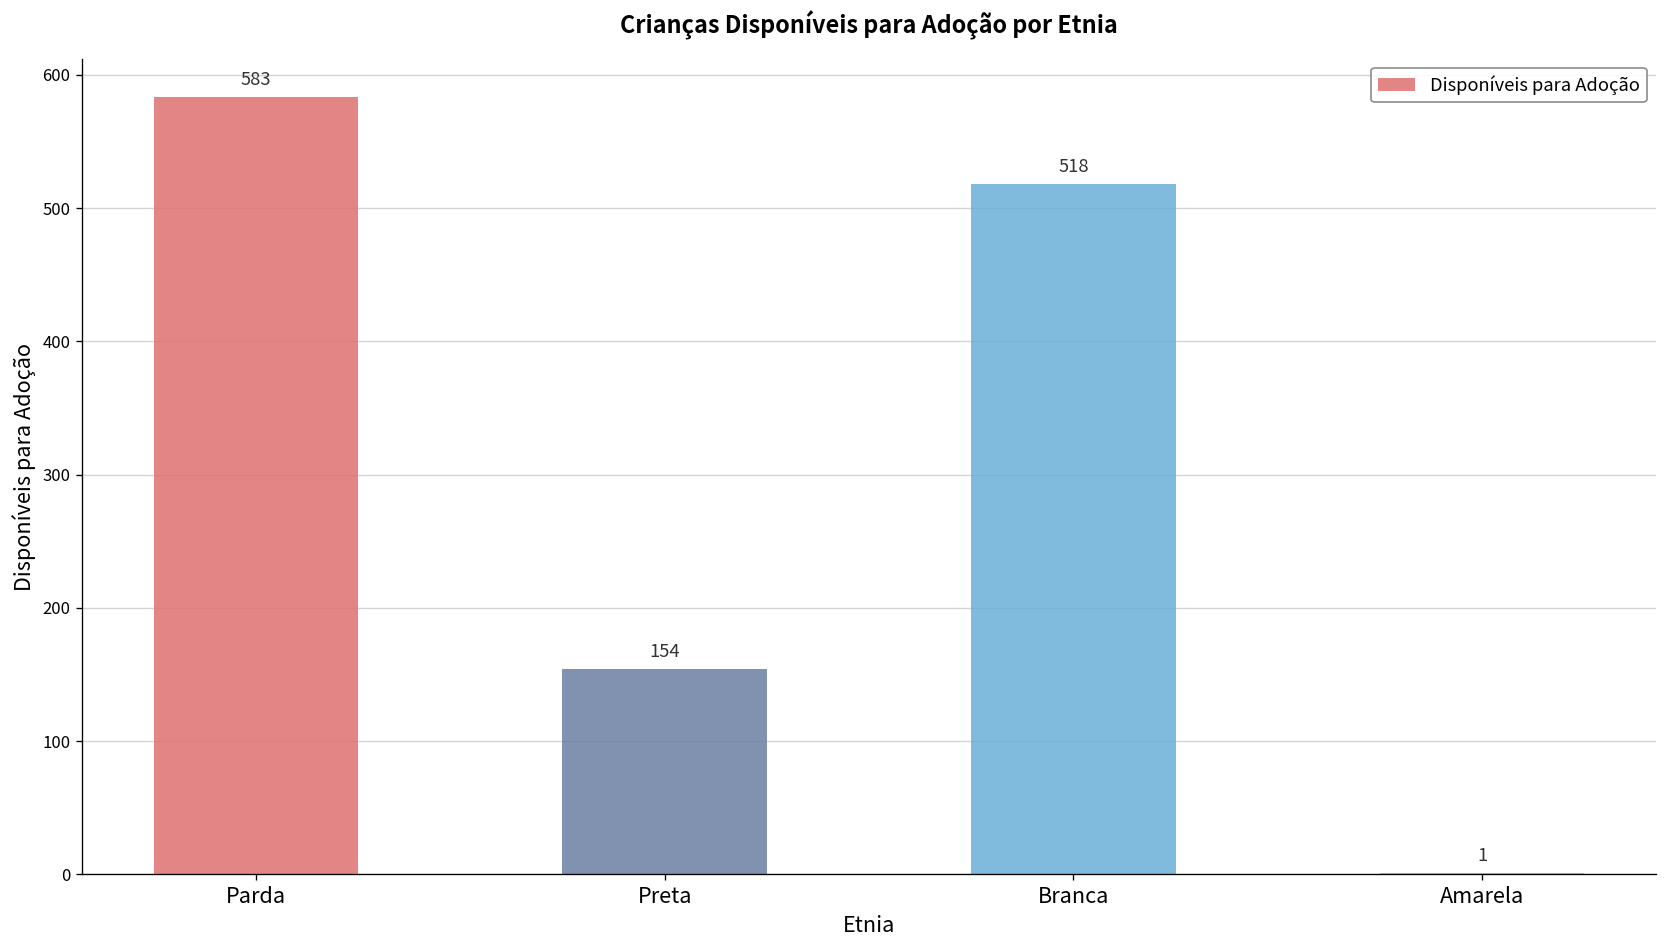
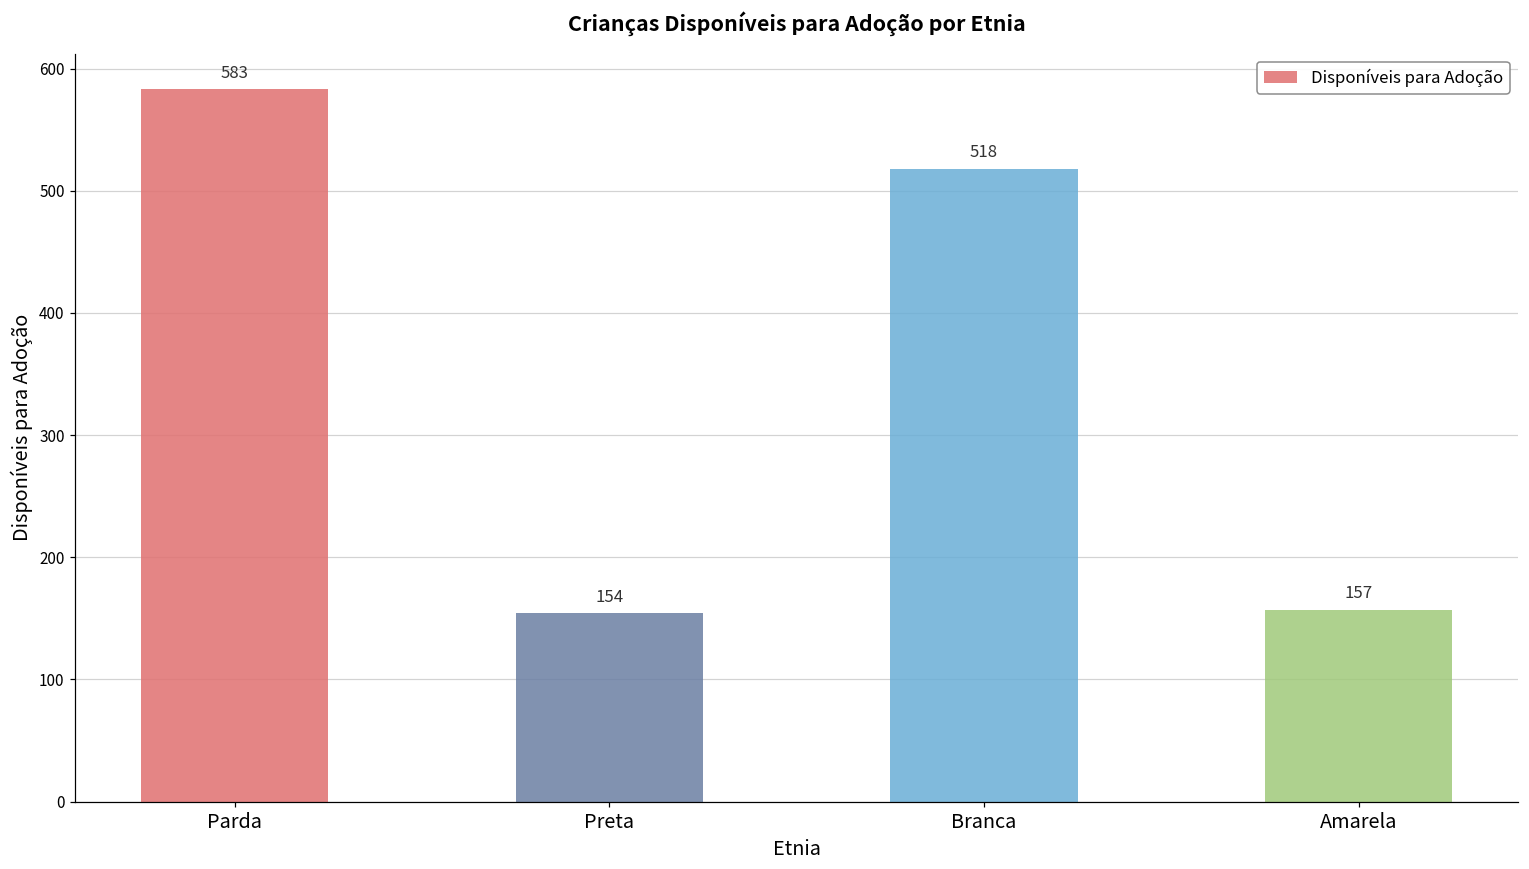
Amarela: 1 -> 157
